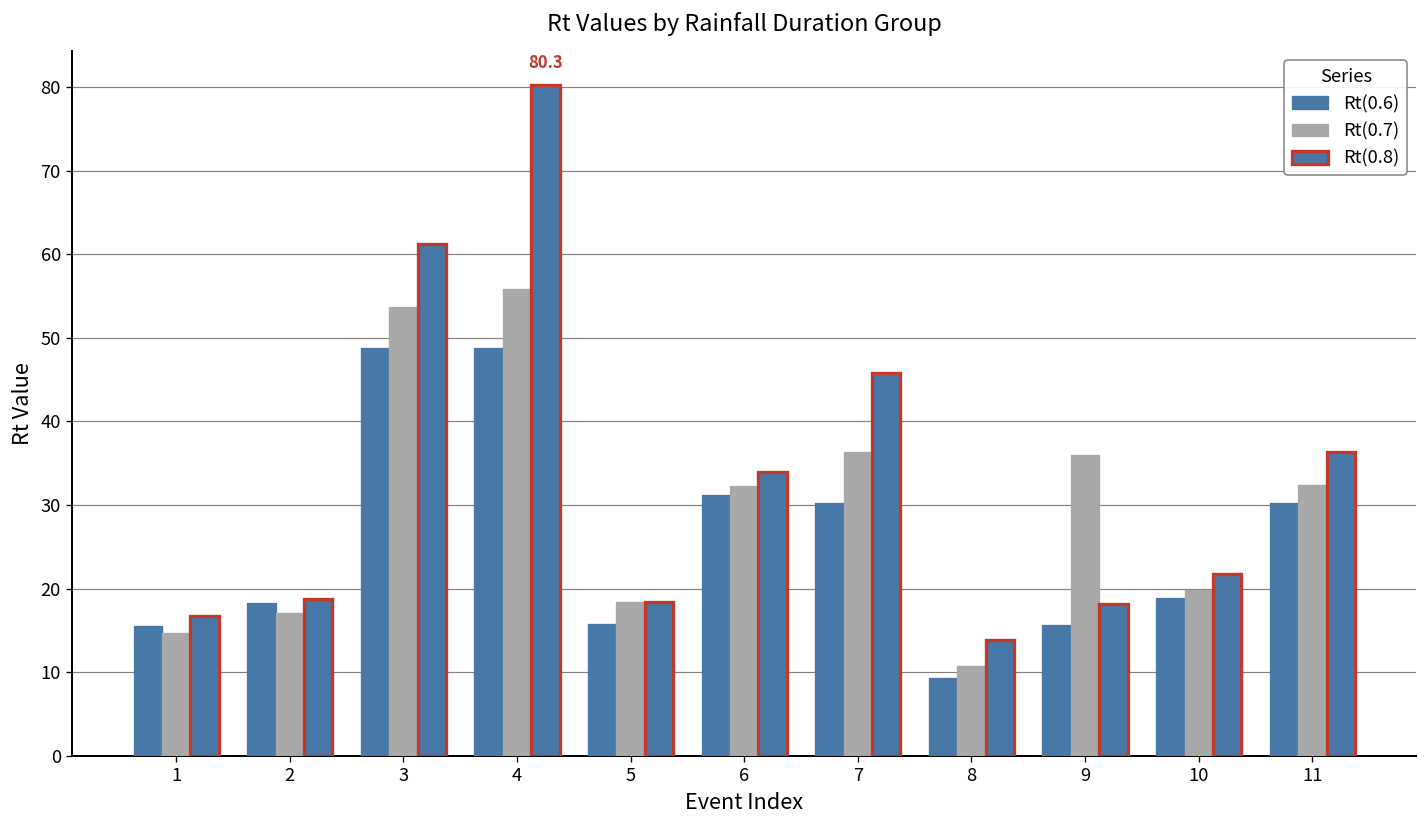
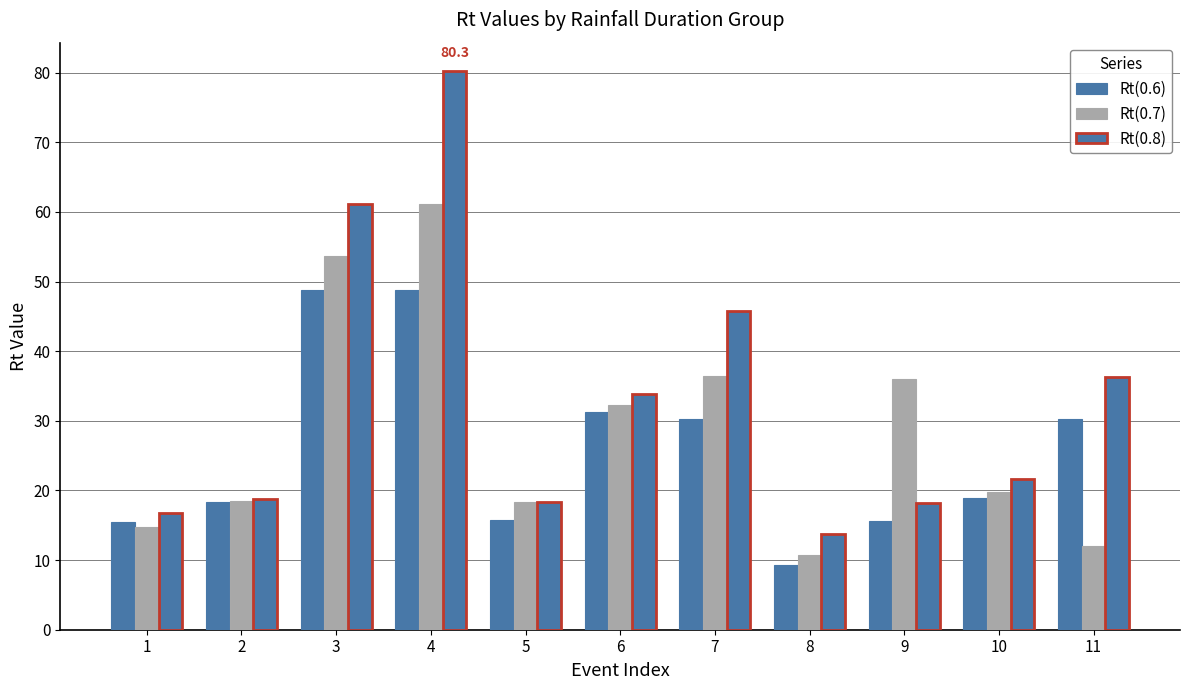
Rt(0.7), 2: 17 -> 19
Rt(0.7), 4: 56 -> 61
Rt(0.7), 11: 32 -> 12
